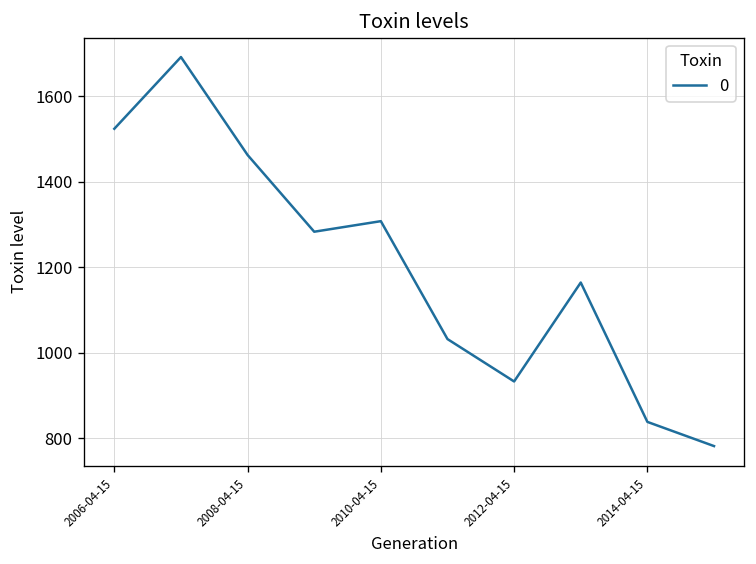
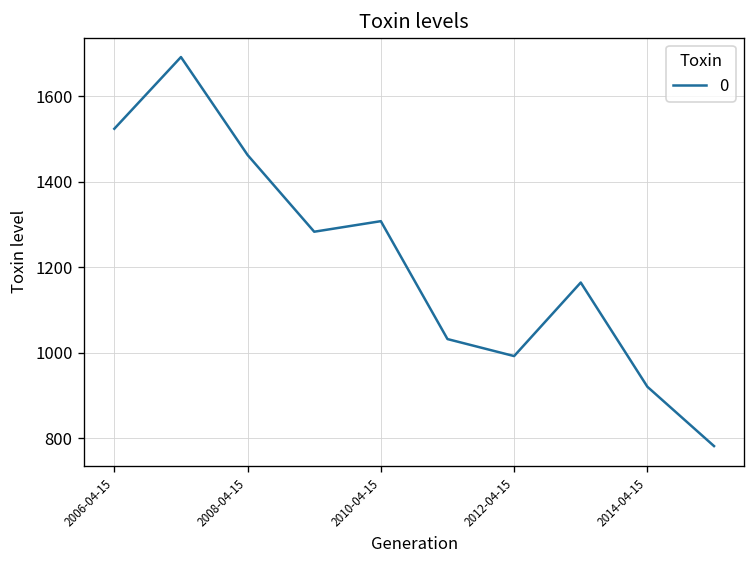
2012-04-15: 930 -> 990
2014-04-15: 840 -> 920
